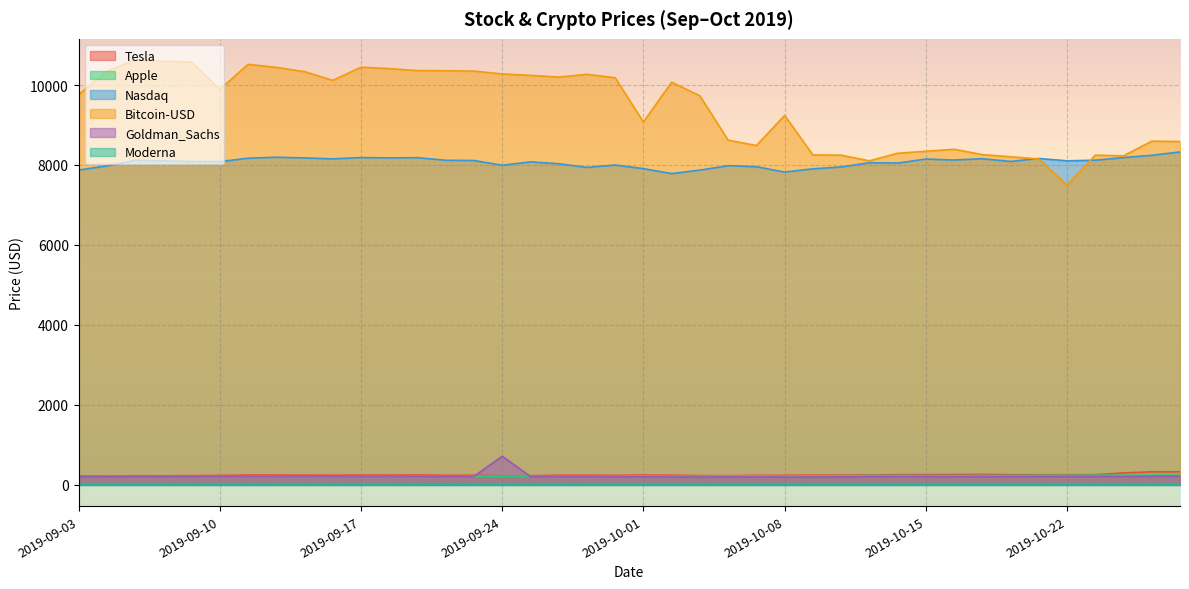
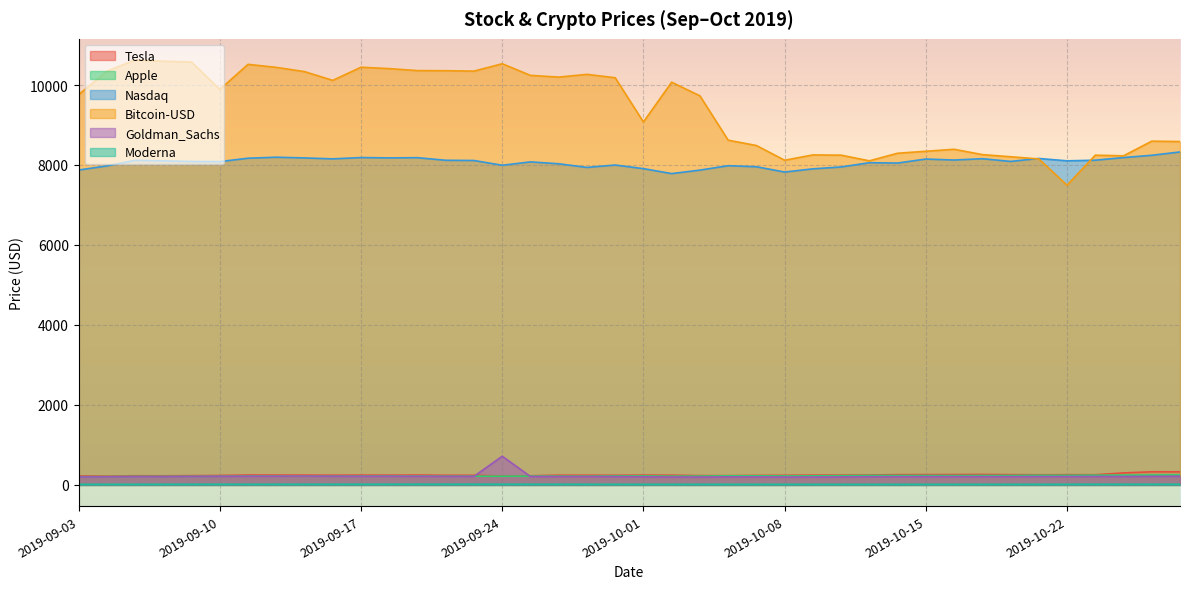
Bitcoin-USD, 2019-09-24: 10300 -> 10500
Bitcoin-USD, 2019-10-08: 9200 -> 8100
